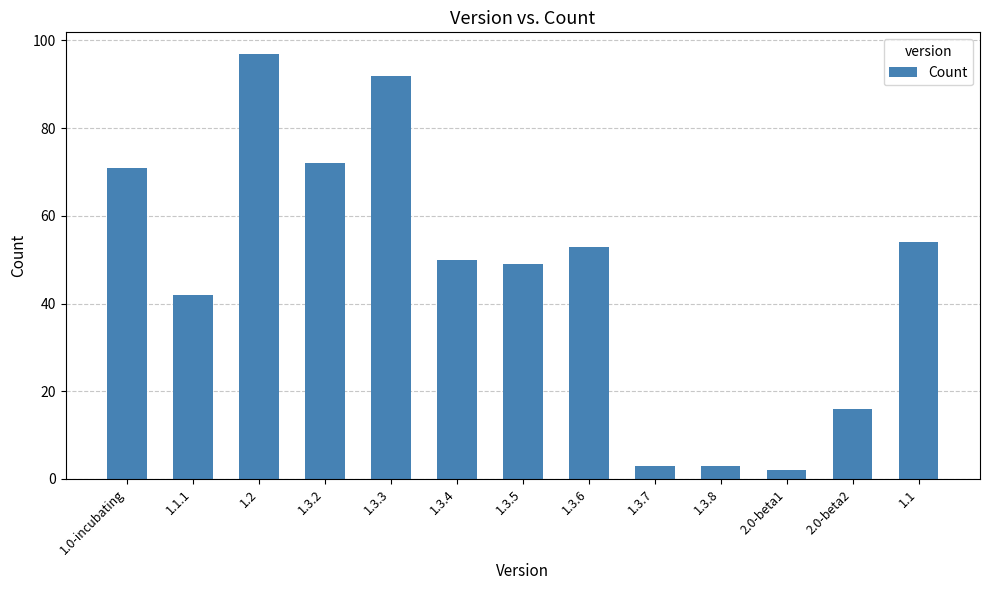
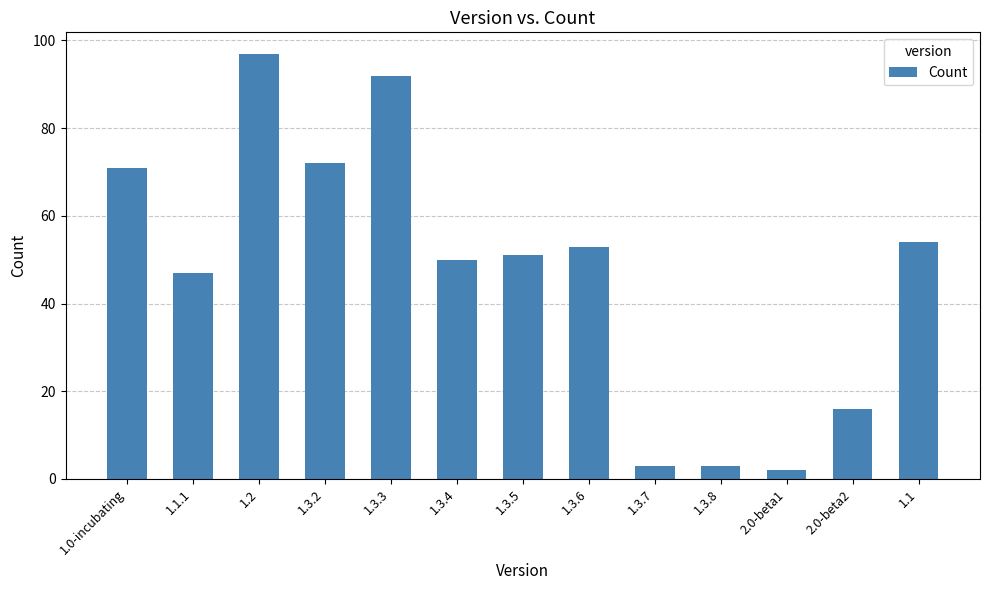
1.1.1: 42 -> 47
1.3.5: 49 -> 51
